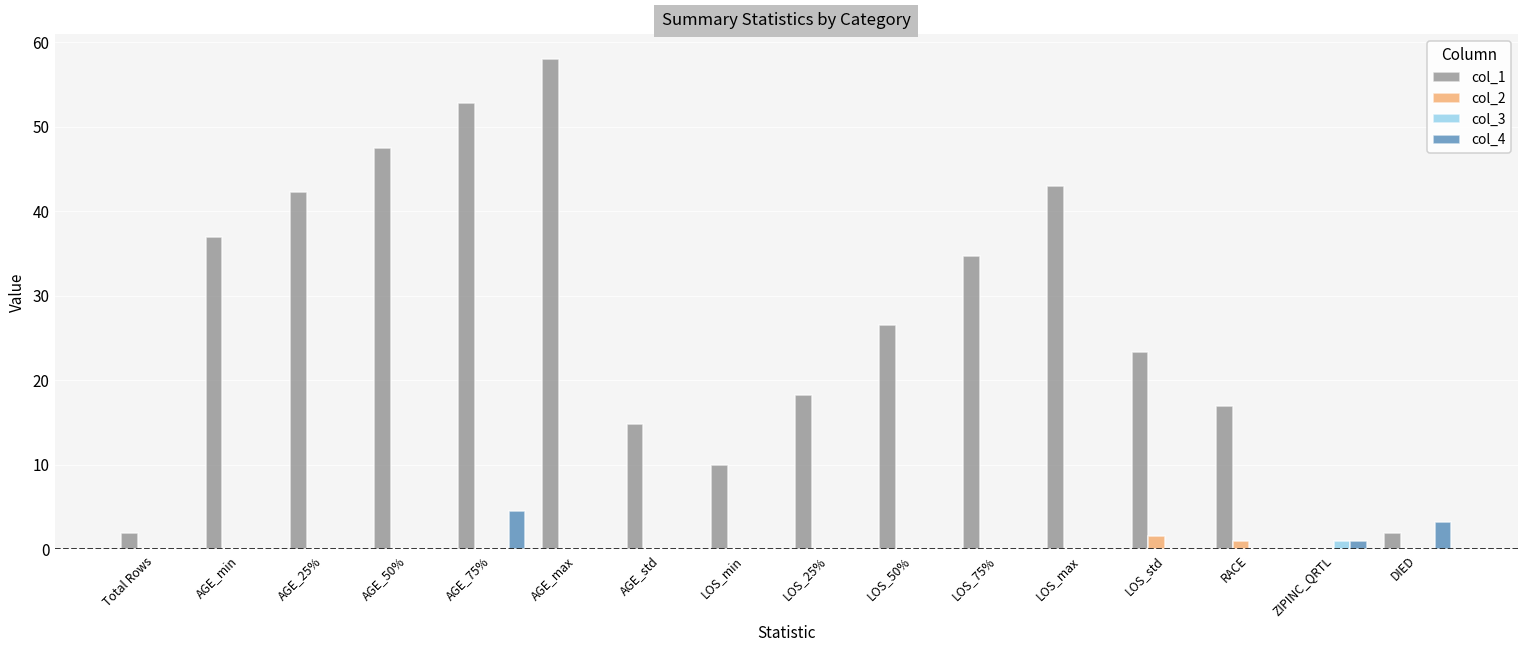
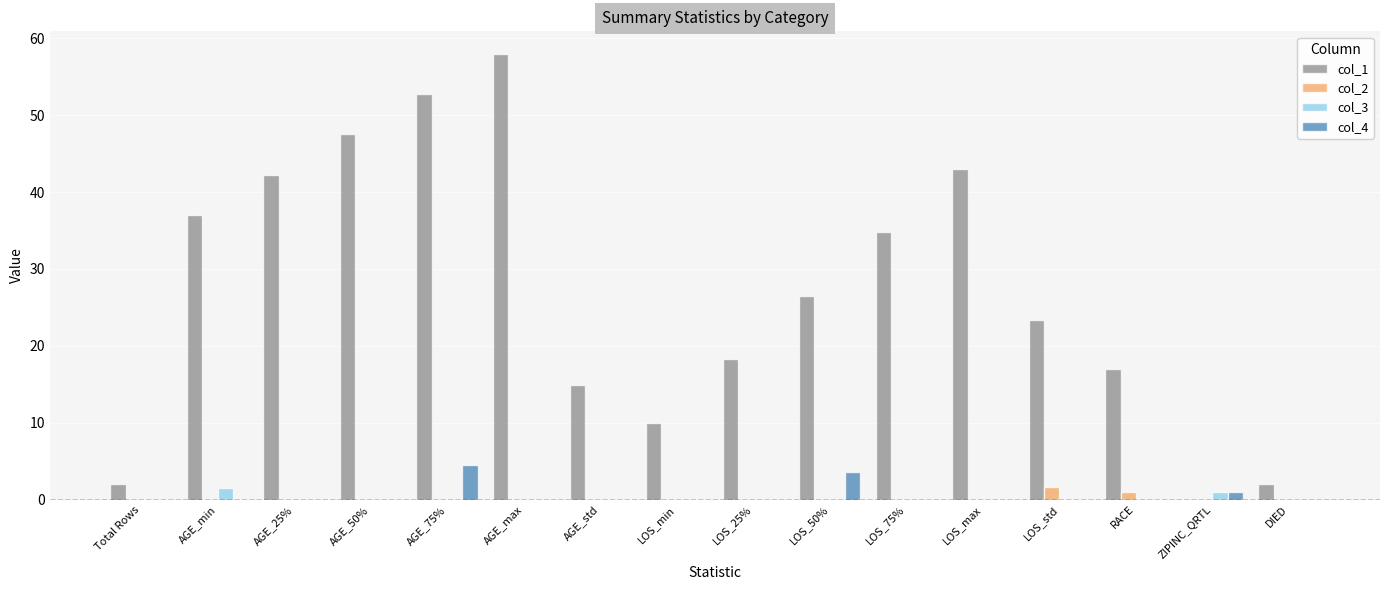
col_3, AGE_min: 0 -> 2
col_4, LOS_50%: 0 -> 4
col_4, DIED: 3 -> 0
